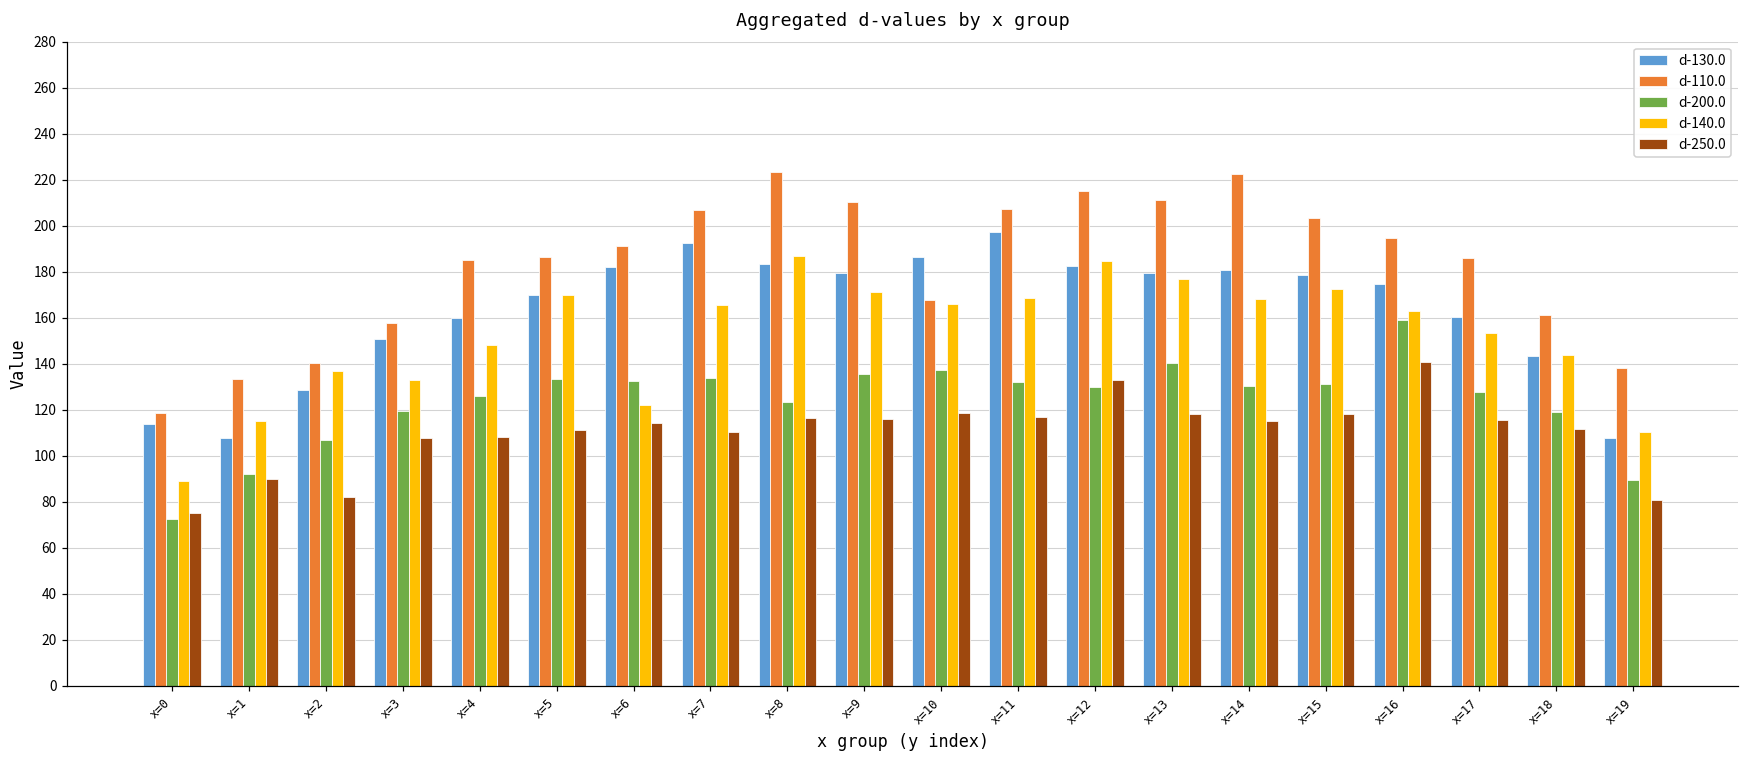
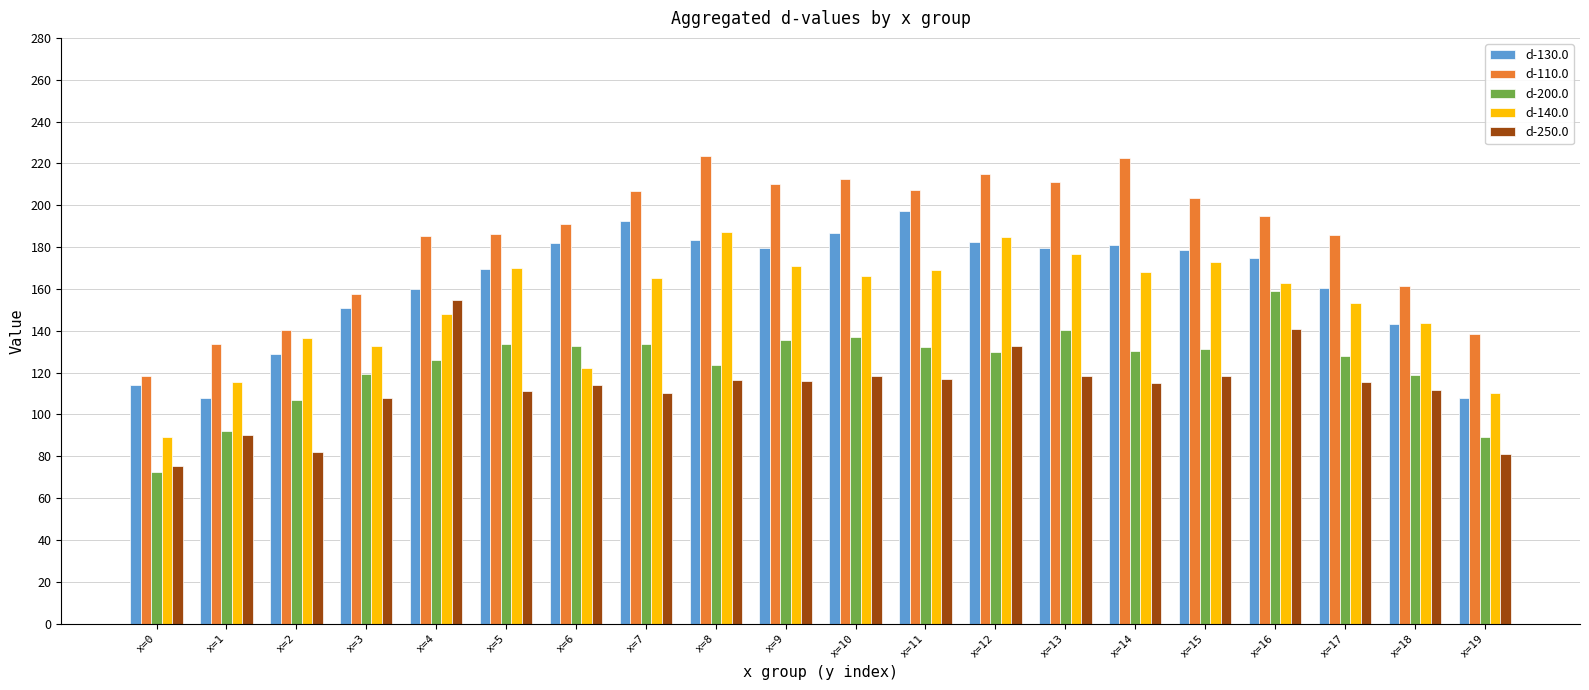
d-250.0, x=4: 108 -> 154
d-110.0, x=10: 168 -> 212
